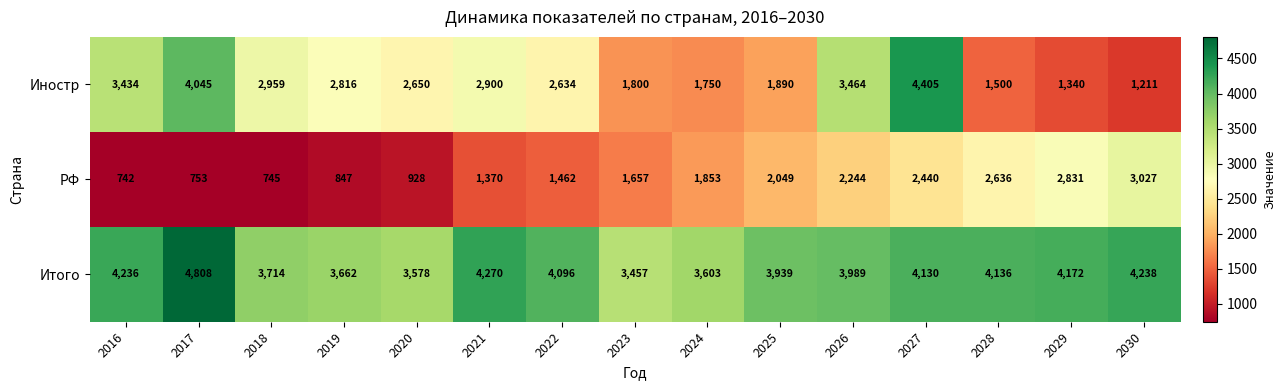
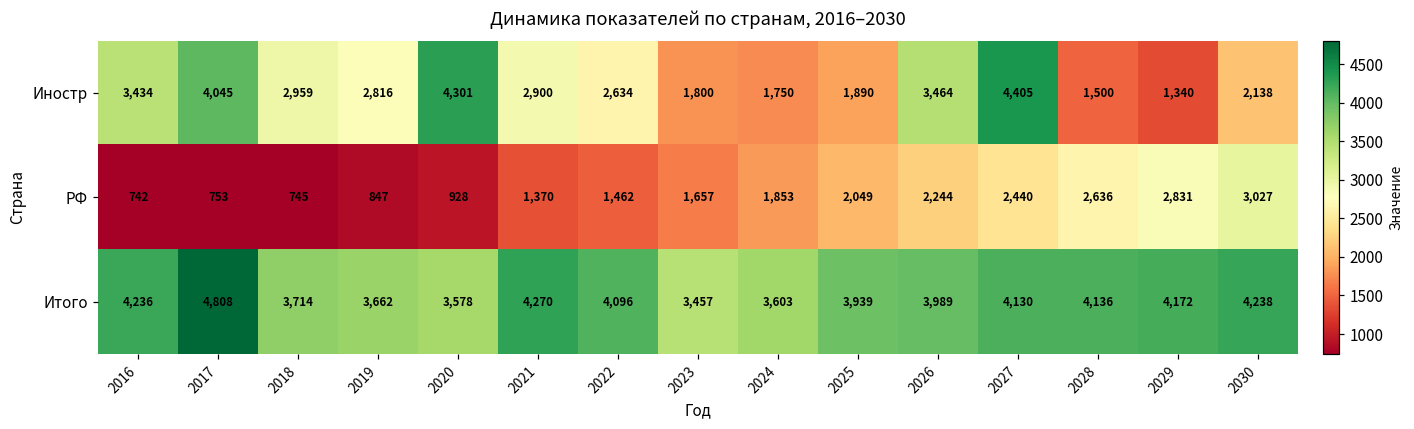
Иностр, 2020: 2,650 -> 4,301
Иностр, 2030: 1,211 -> 2,138
